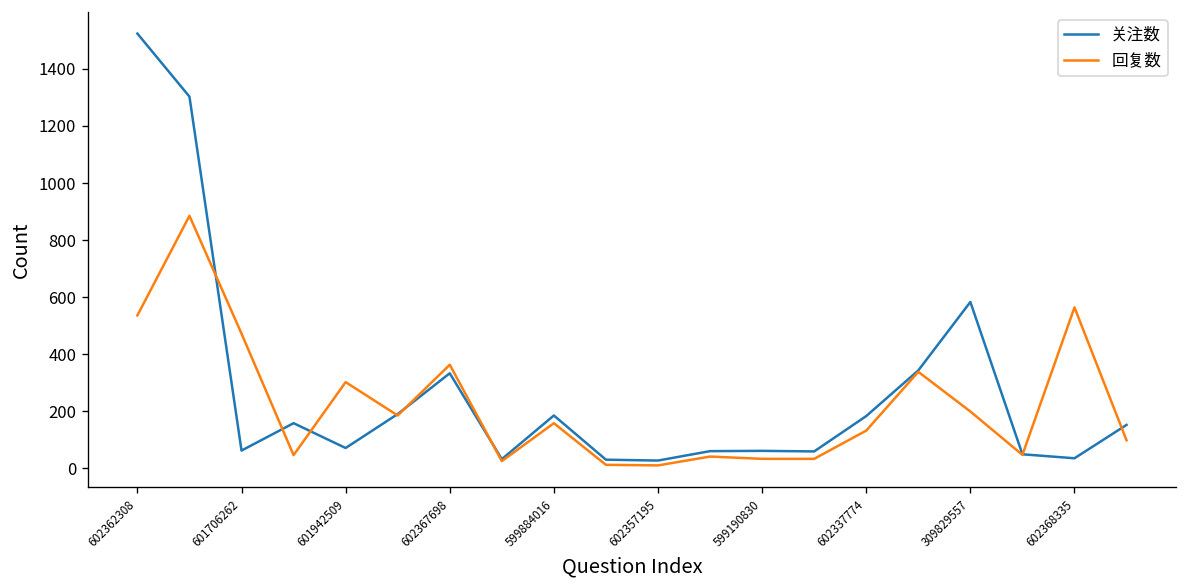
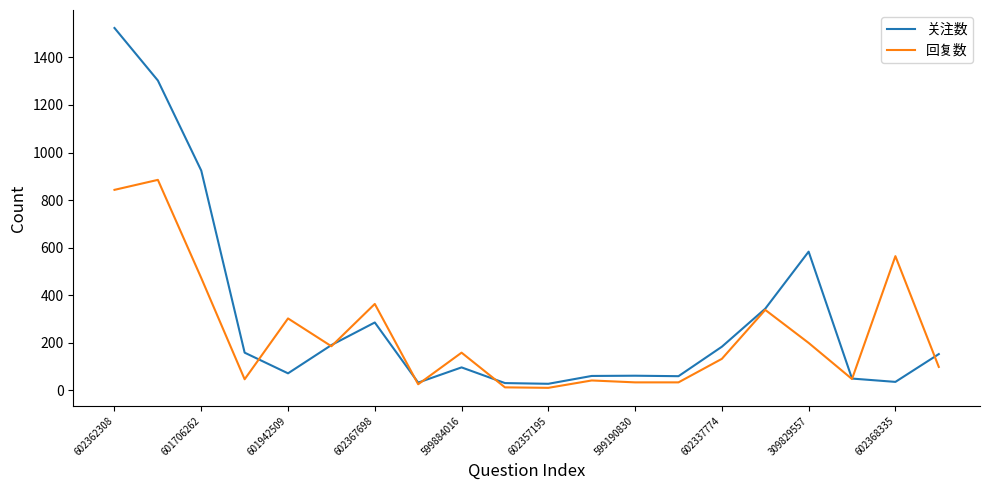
回复数, 602362308: 540 -> 840
关注数, 601706262: 60 -> 920
关注数, 602367698: 330 -> 290
关注数, 599884016: 190 -> 100
